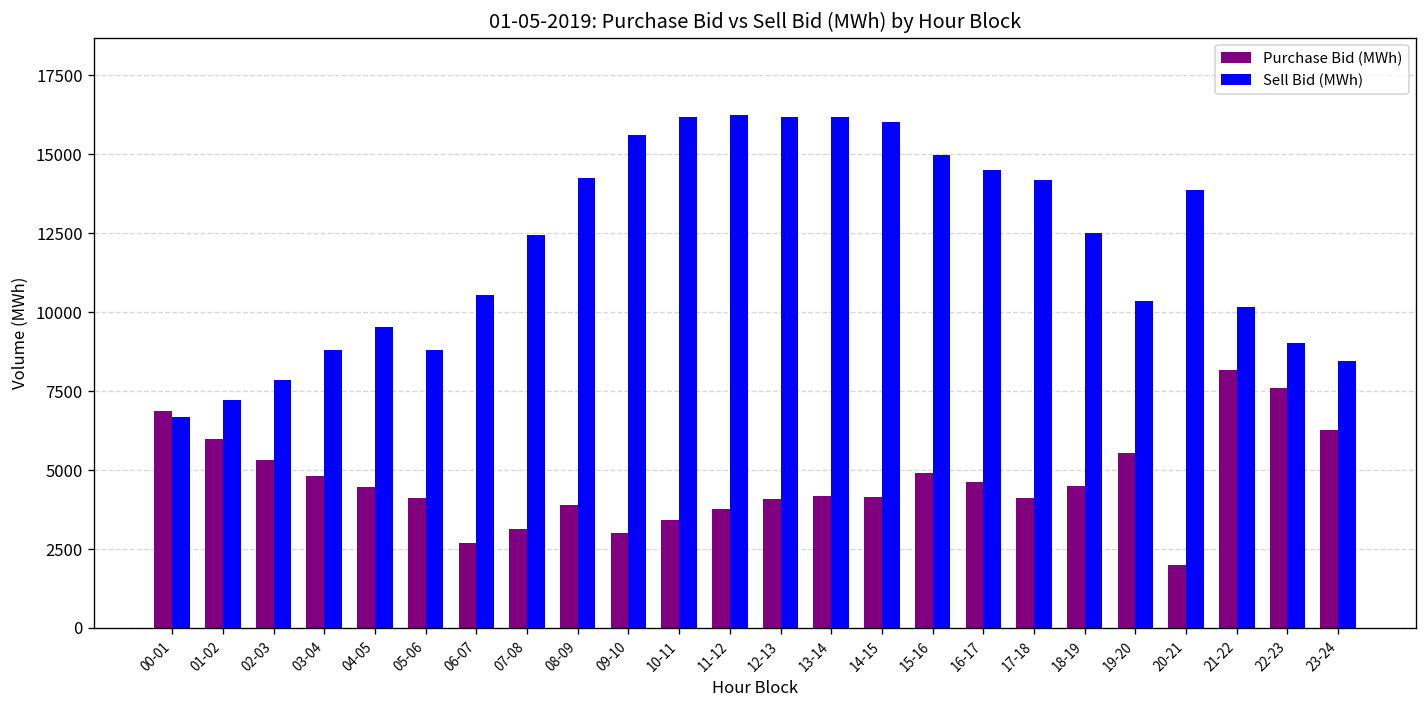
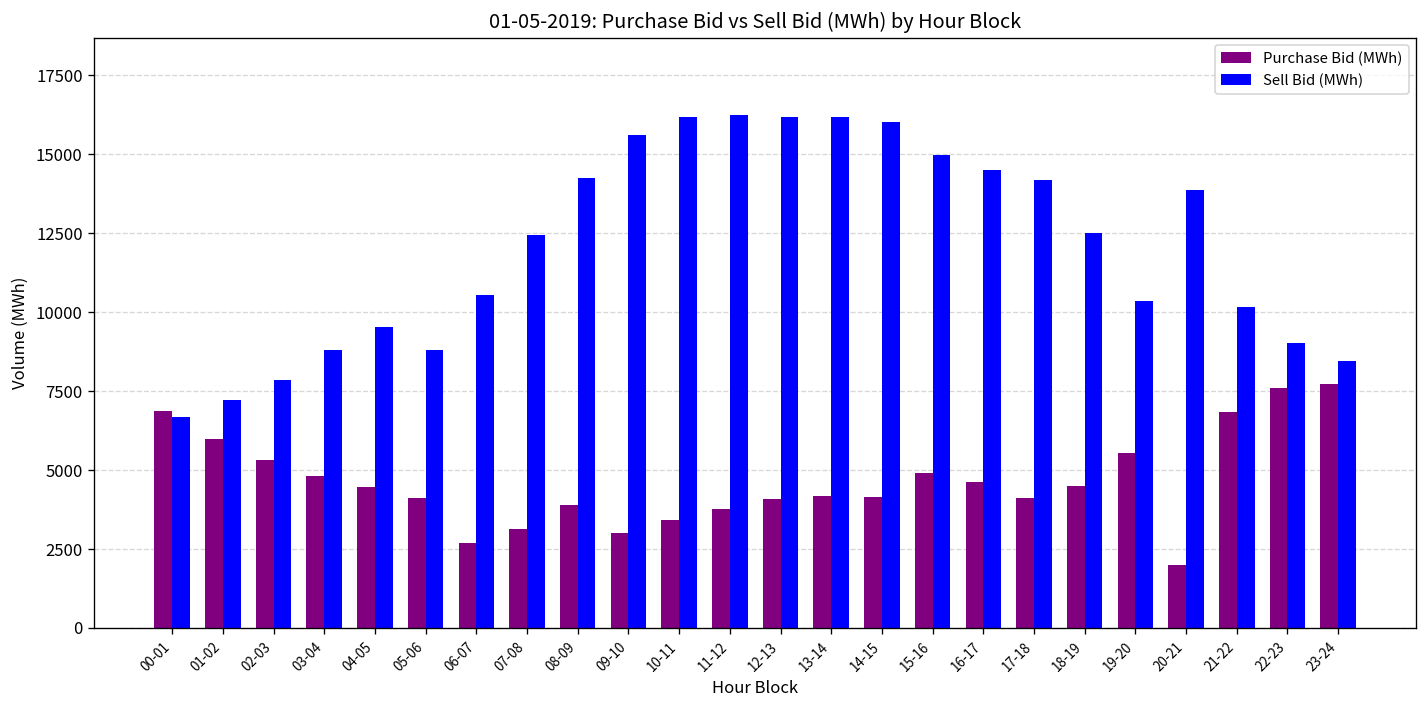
Purchase Bid (MWh), 21-22: 8200 -> 6900
Purchase Bid (MWh), 23-24: 6300 -> 7700
